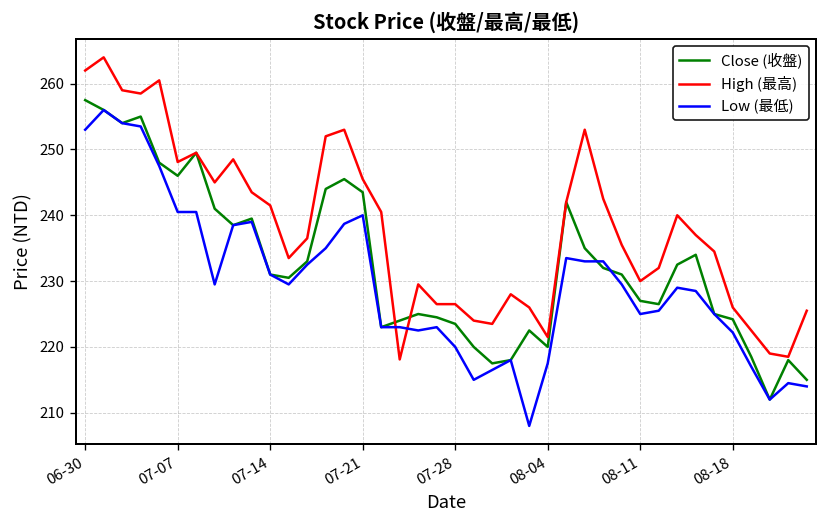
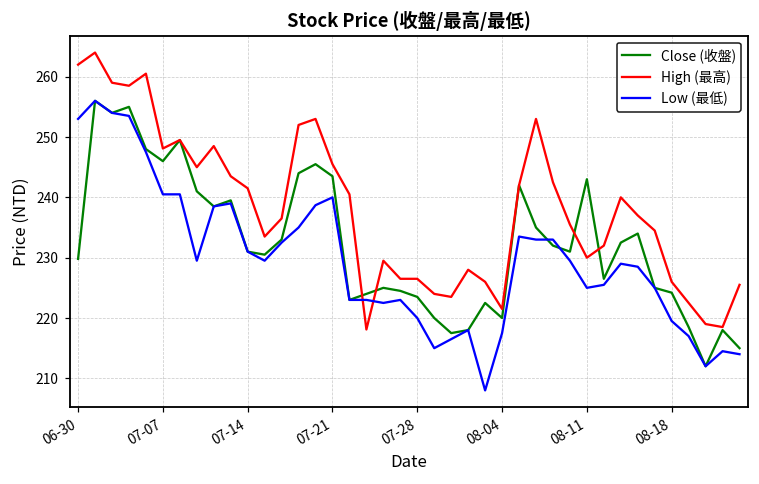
Close (收盤), 06-30: 258 -> 230
Close (收盤), 08-11: 227 -> 243
Low (最低), 08-18: 222 -> 220
